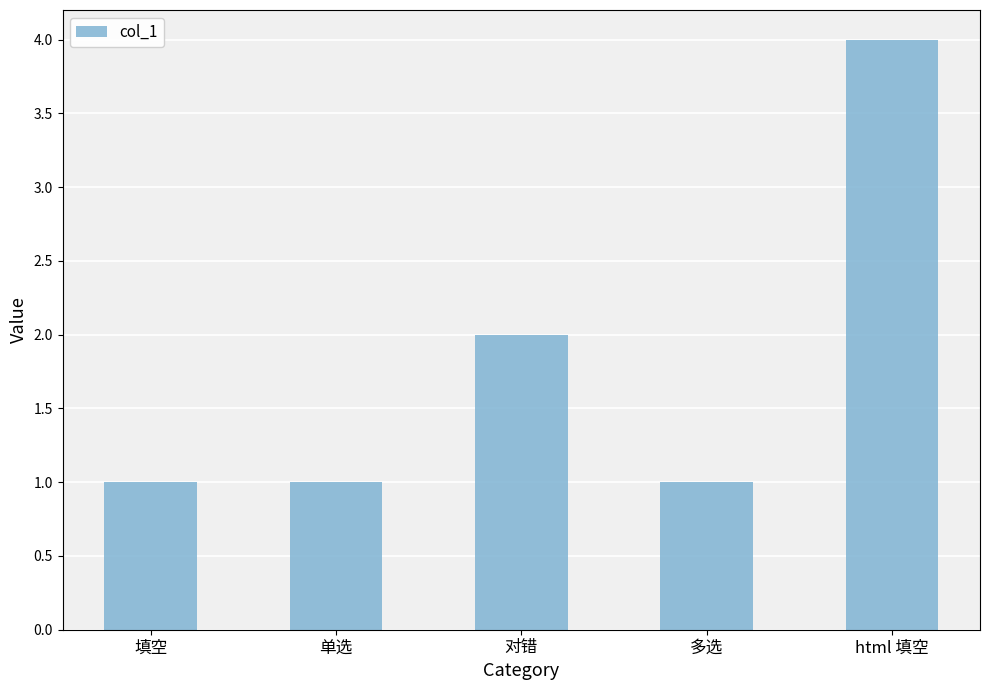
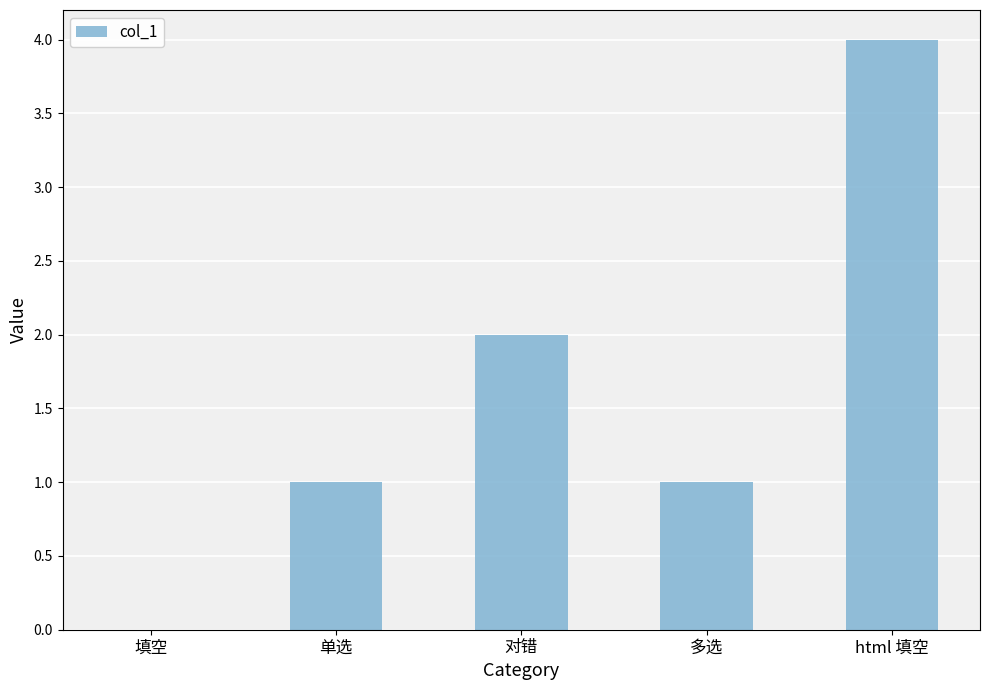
填空: 1 -> 0
